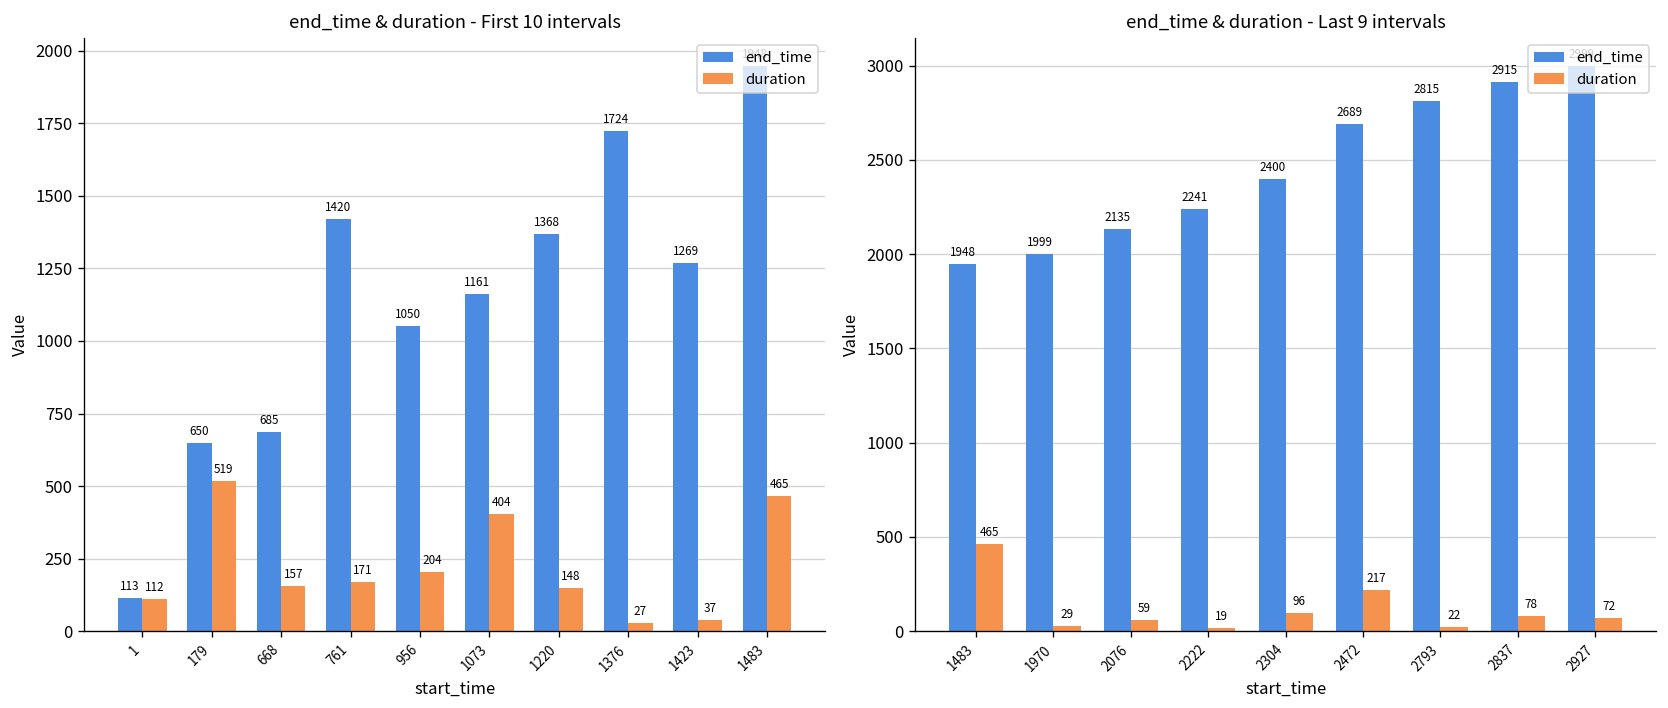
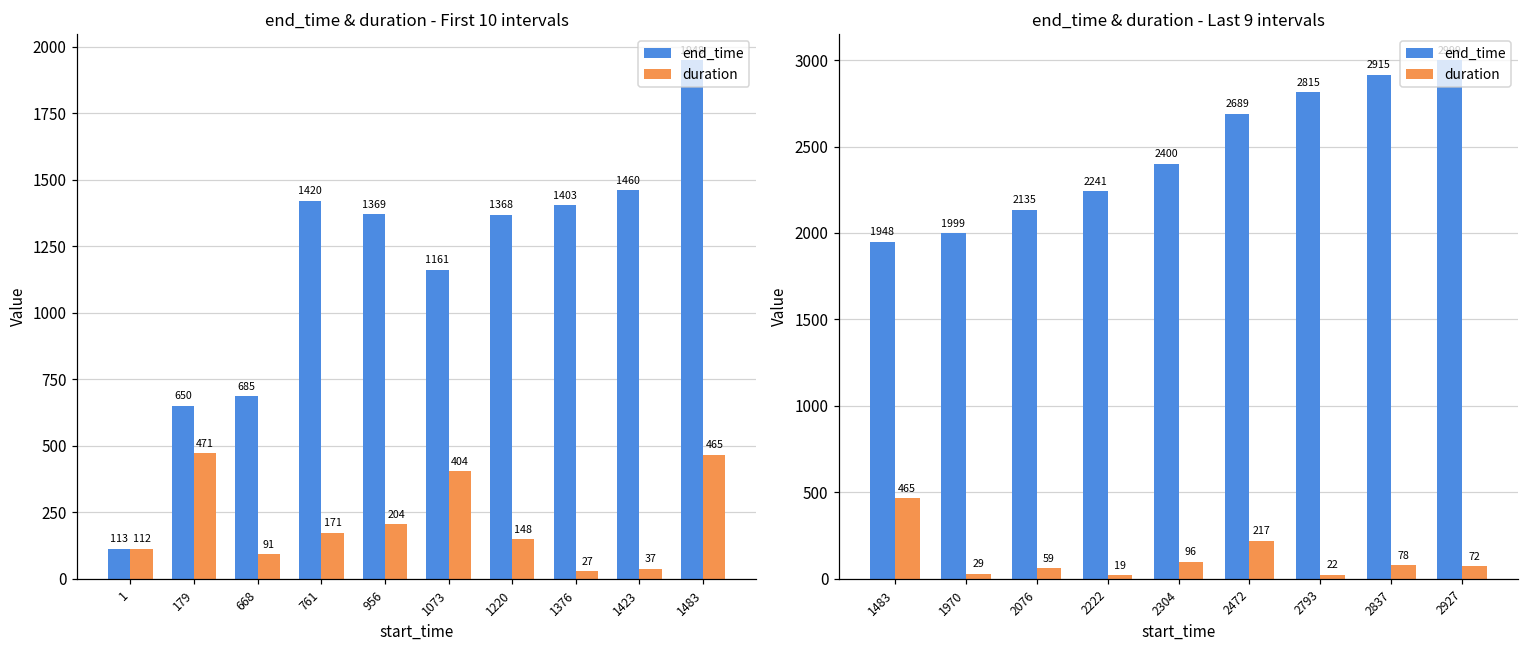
end_time & duration - First 10 intervals, duration, 179: 519 -> 471
end_time & duration - First 10 intervals, duration, 668: 157 -> 91
end_time & duration - First 10 intervals, end_time, 956: 1050 -> 1369
end_time & duration - First 10 intervals, end_time, 1376: 1724 -> 1403
end_time & duration - First 10 intervals, end_time, 1423: 1269 -> 1460
